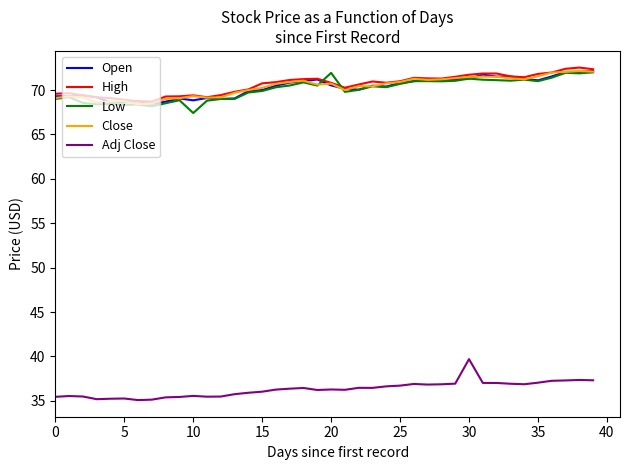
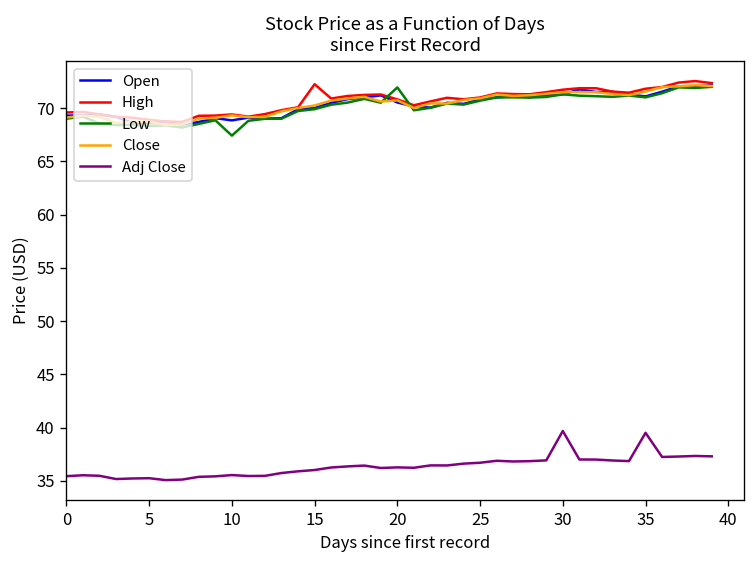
High, 15: 71 -> 72
Adj Close, 35: 37 -> 40
